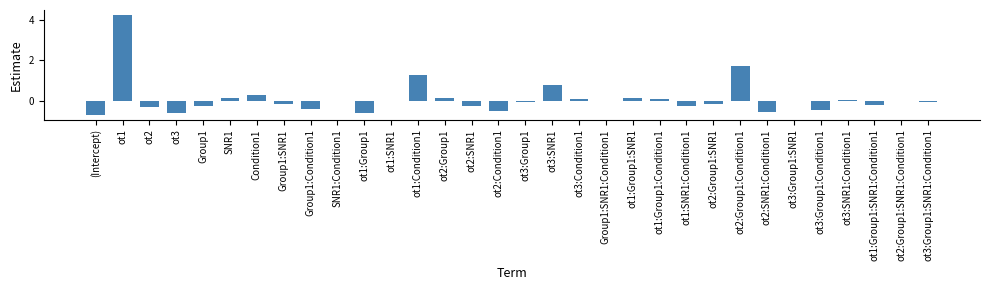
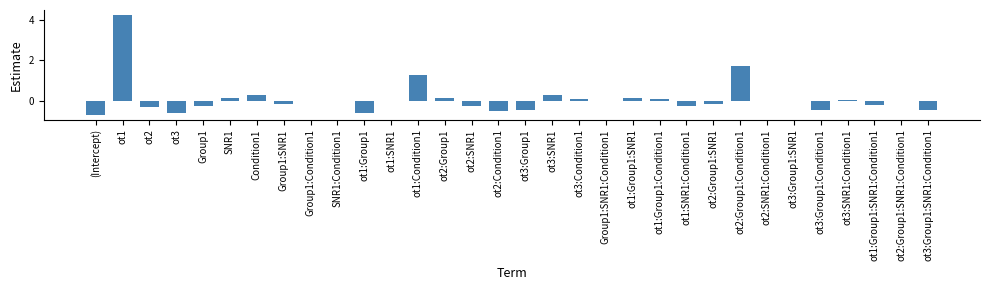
Group1:Condition1: -0.4 -> 0.0
ot3:Group1: -0.1 -> -0.5
ot3:SNR1: 0.8 -> 0.3
ot2:SNR1:Condition1: -0.6 -> 0.0
ot3:Group1:SNR1:Condition1: -0.1 -> -0.5
